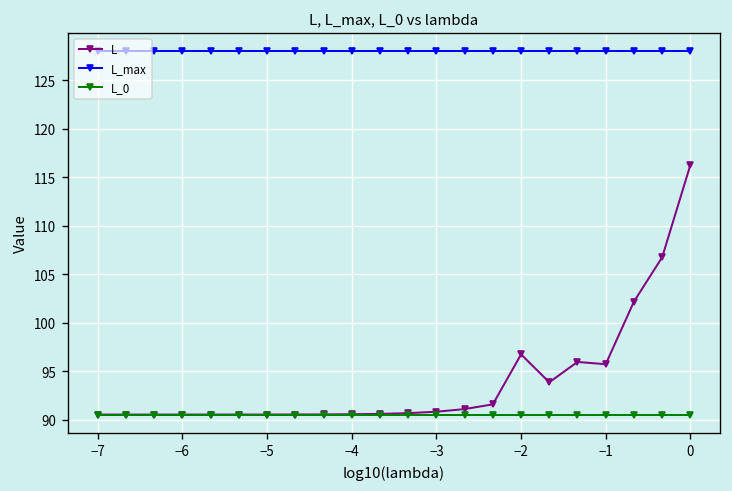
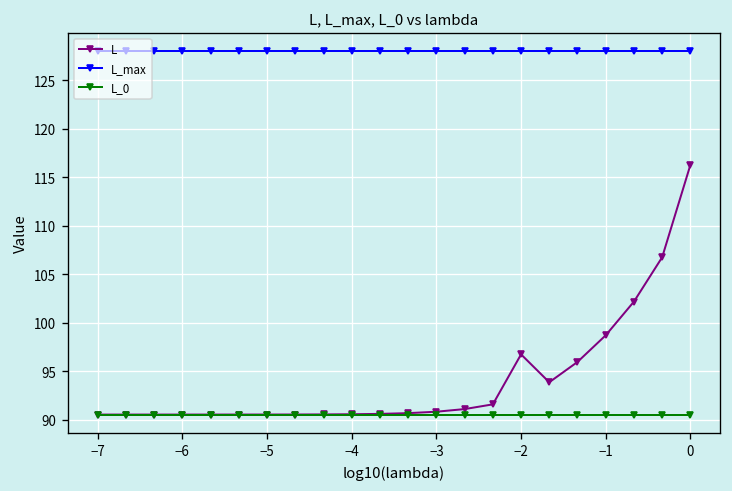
L, −1: 96 -> 99
